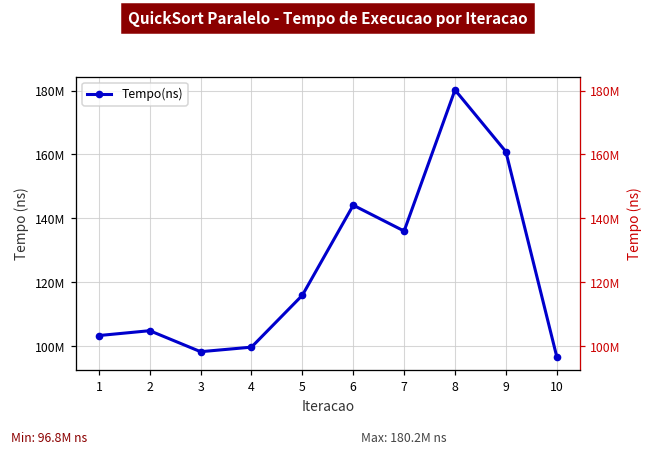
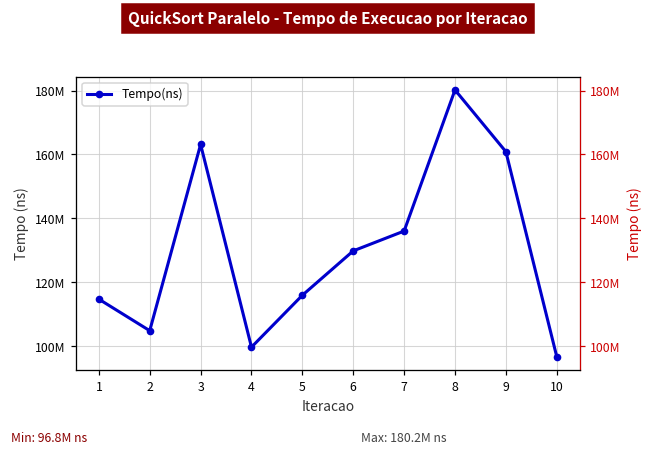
1: 103000000 -> 115000000
3: 98000000 -> 163000000
6: 144000000 -> 130000000
